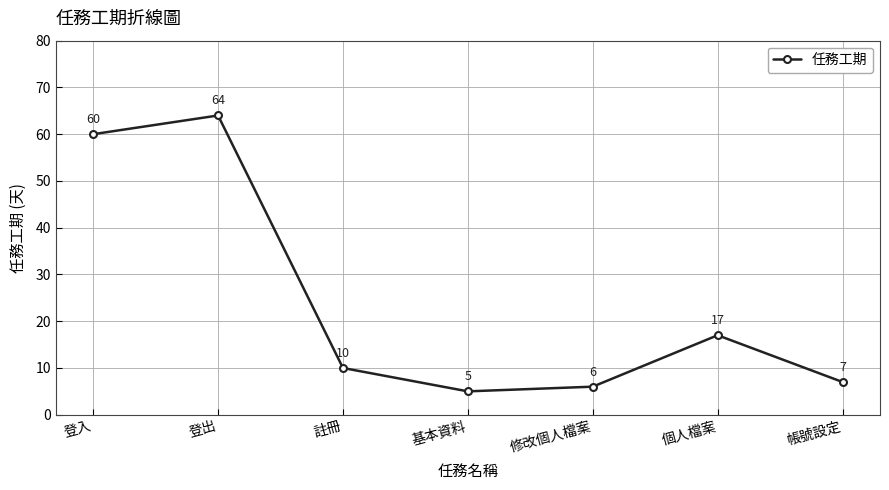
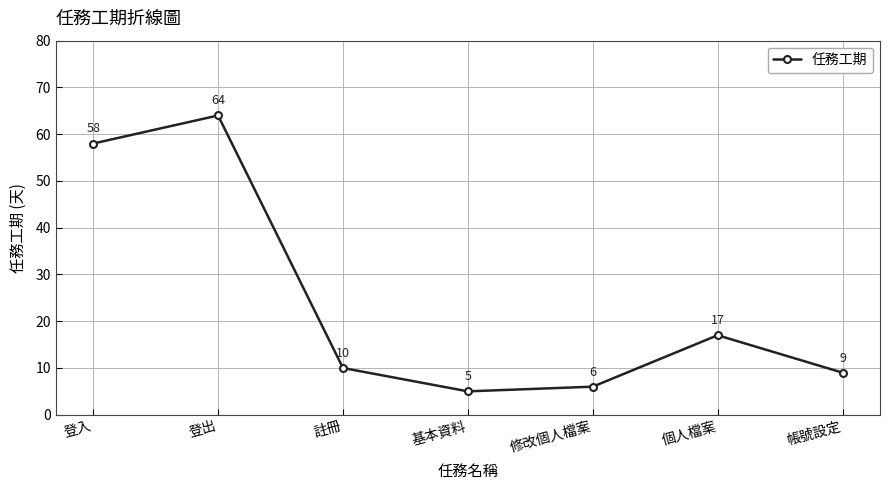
登入: 60 -> 58
帳號設定: 7 -> 9
